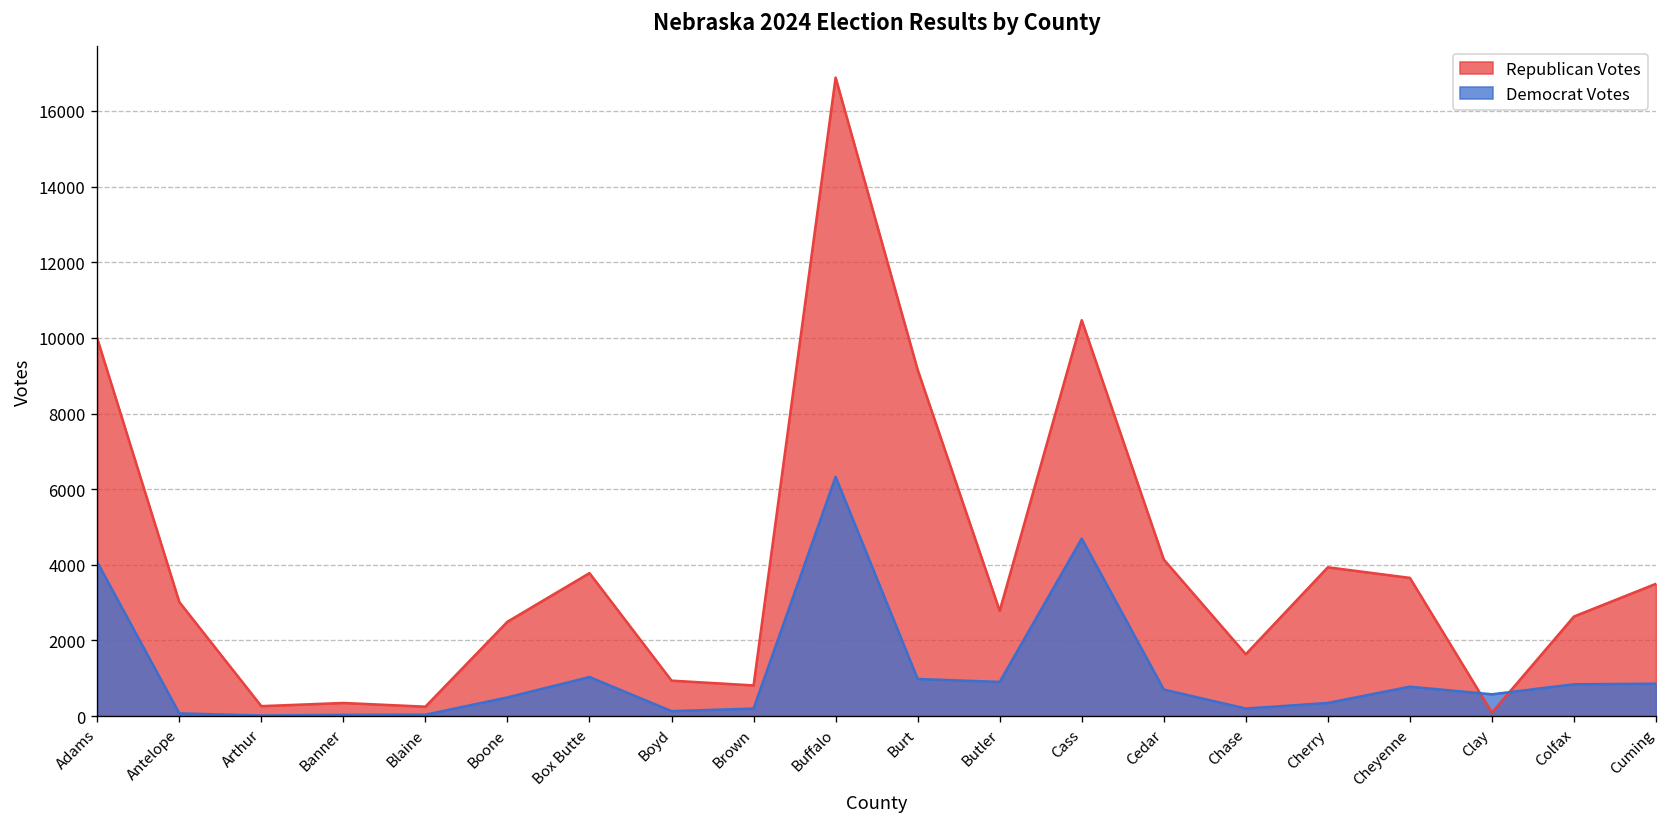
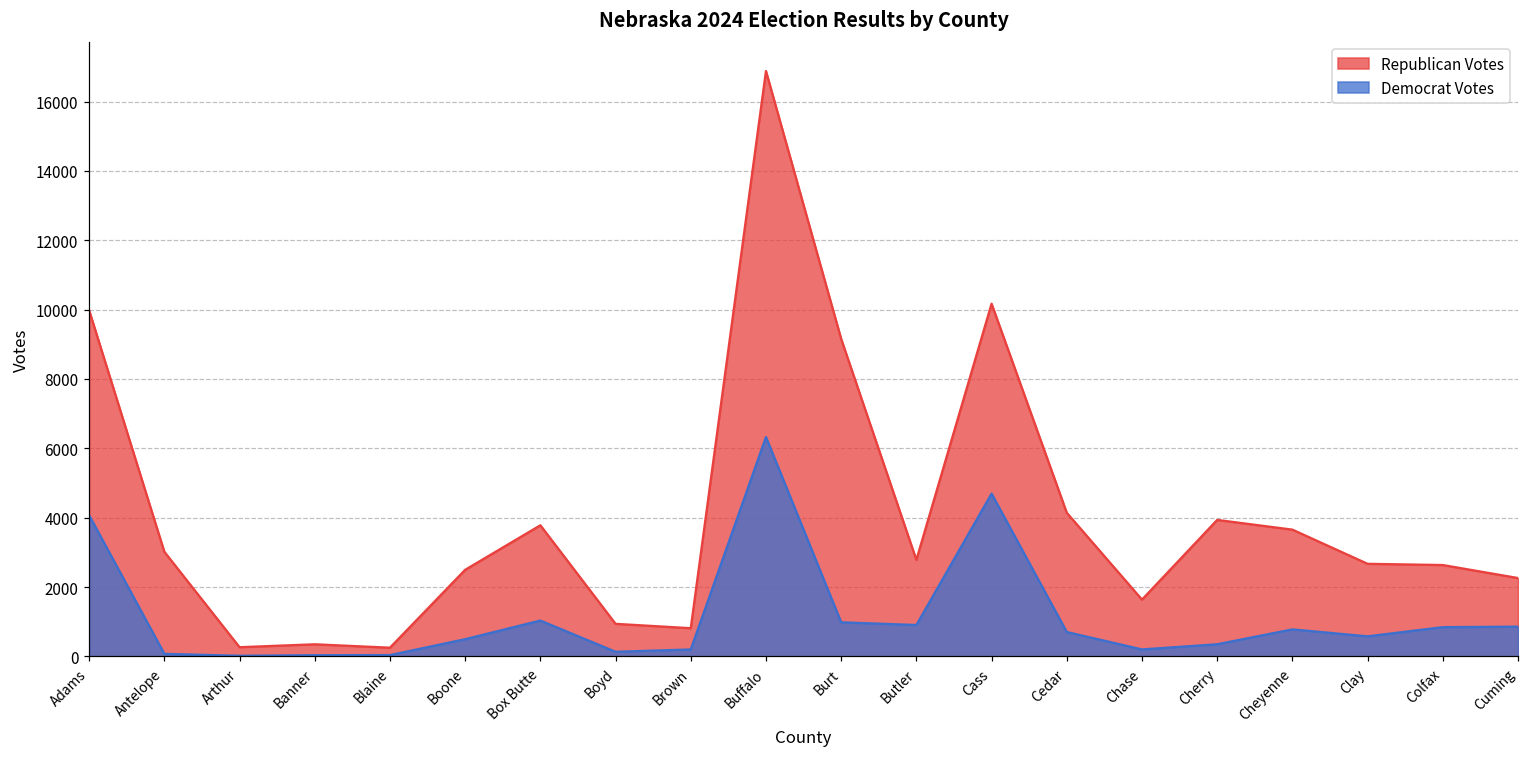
Republican Votes, Cass: 10500 -> 10200
Republican Votes, Clay: 100 -> 2700
Republican Votes, Cuming: 3500 -> 2300
